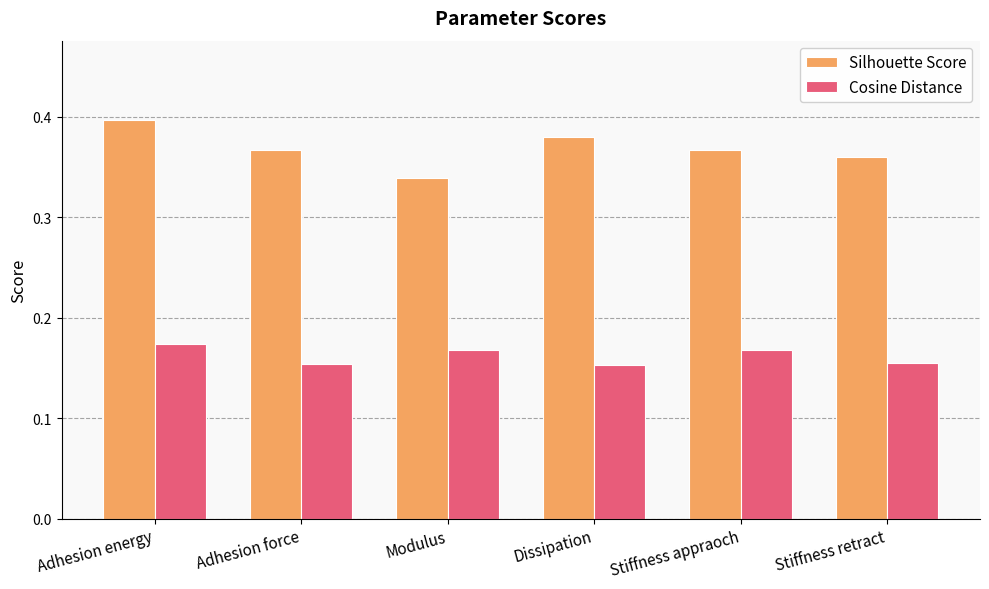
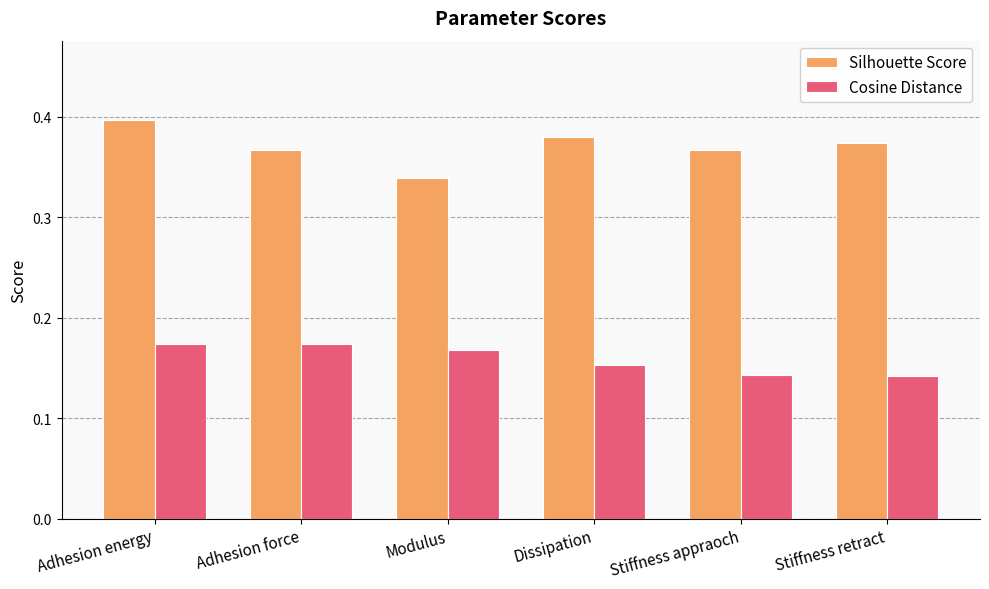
Cosine Distance, Adhesion force: 0.154 -> 0.174
Cosine Distance, Stiffness appraoch: 0.168 -> 0.143
Silhouette Score, Stiffness retract: 0.360 -> 0.375
Cosine Distance, Stiffness retract: 0.155 -> 0.142
